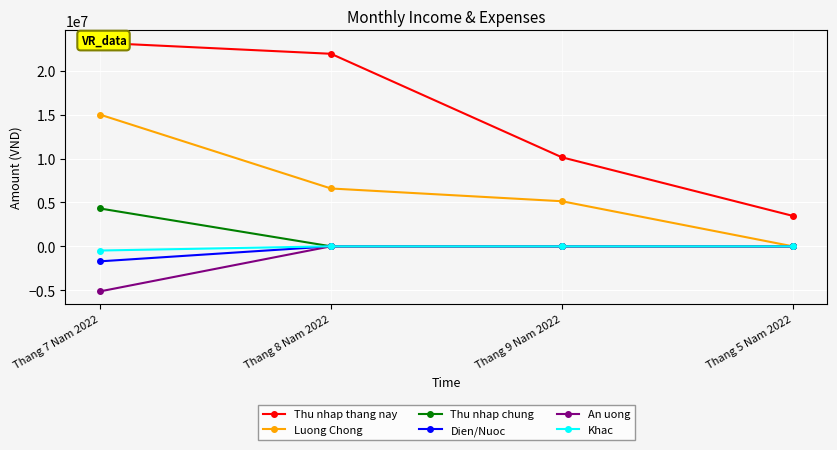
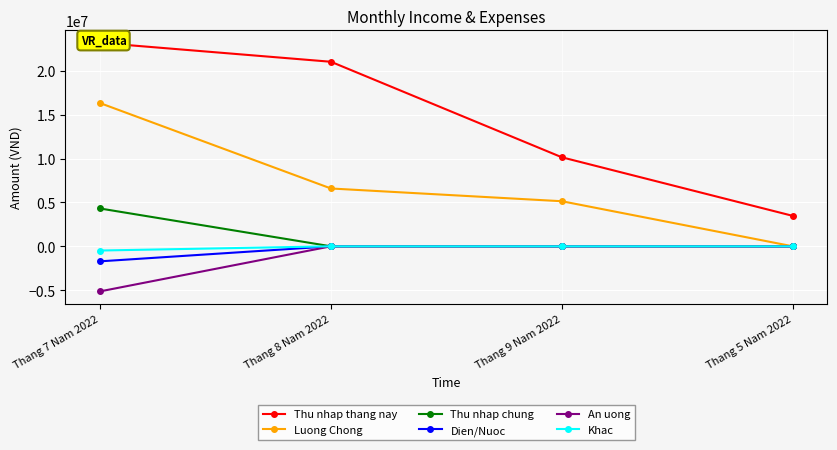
Luong Chong, Thang 7 Nam 2022: 15000000 -> 16000000
Thu nhap thang nay, Thang 8 Nam 2022: 22000000 -> 21000000
